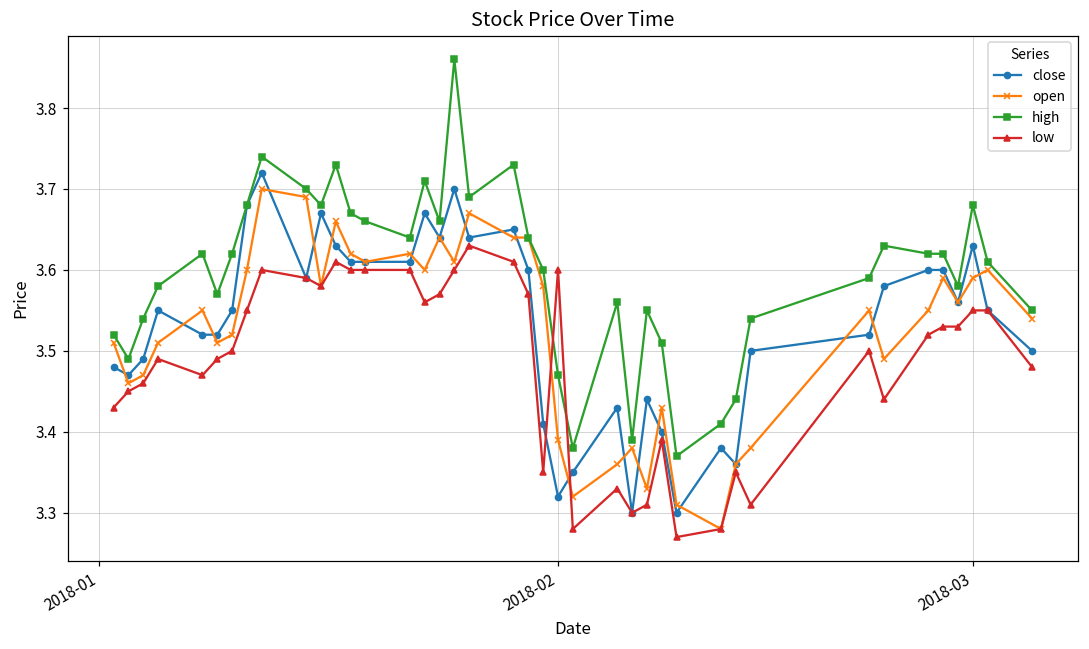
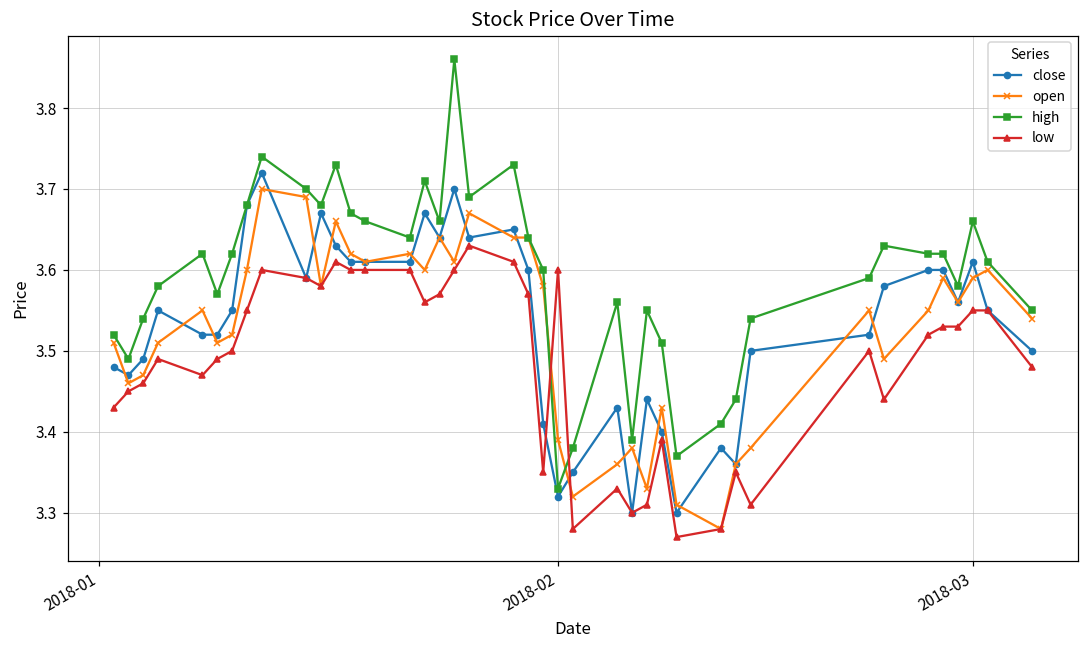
high, 2018-02: 3.47 -> 3.33
close, 2018-03: 3.63 -> 3.61
high, 2018-03: 3.68 -> 3.66
